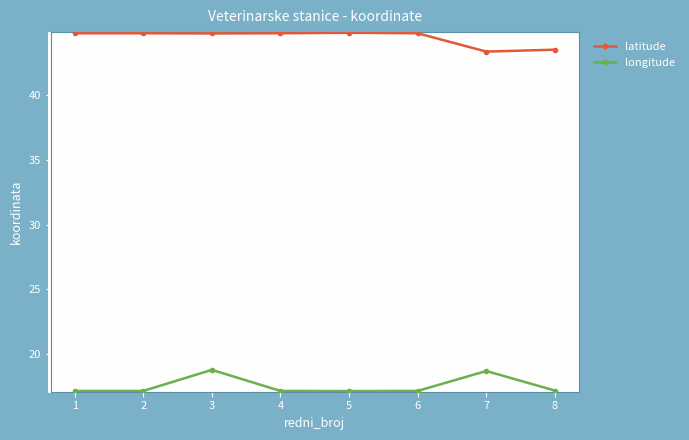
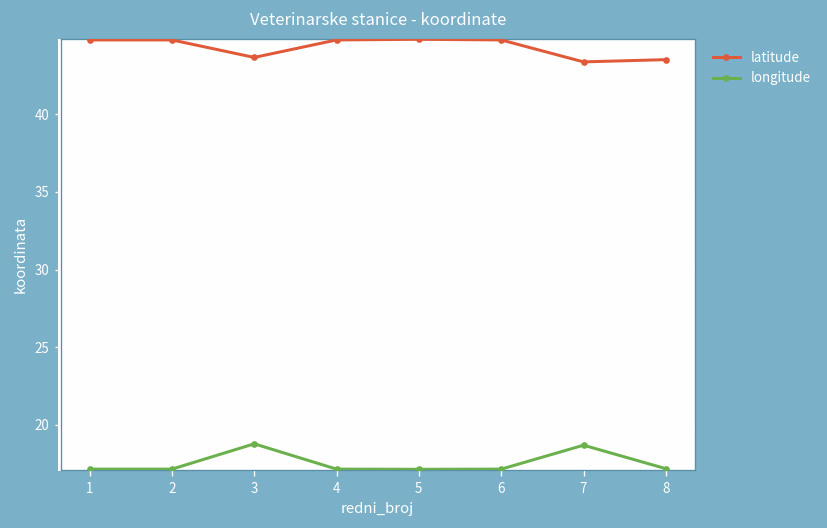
latitude, 3: 44.8 -> 43.7
